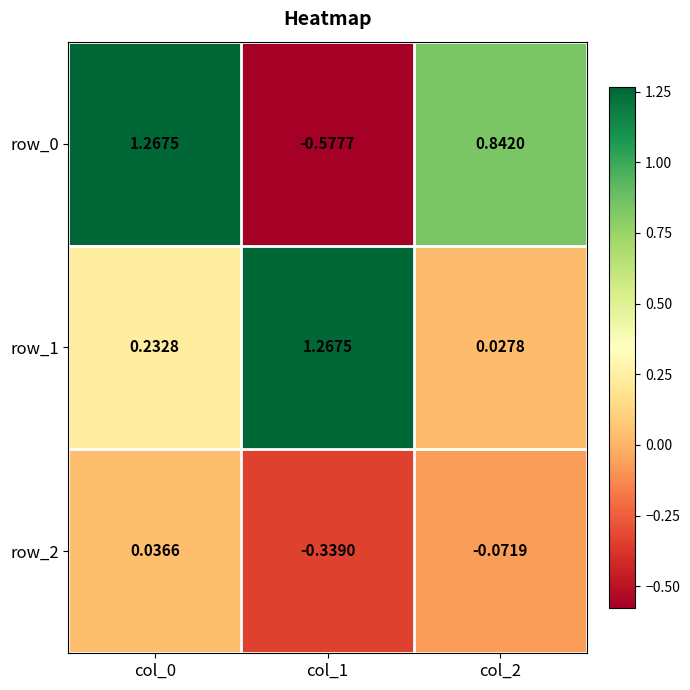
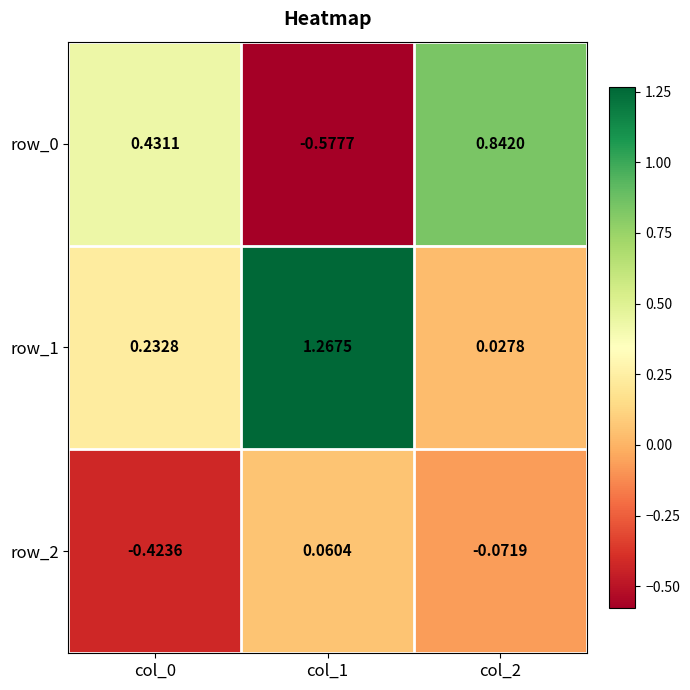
row_0, col_0: 1.2675 -> 0.4311
row_2, col_0: 0.0366 -> -0.4236
row_2, col_1: -0.3390 -> 0.0604
